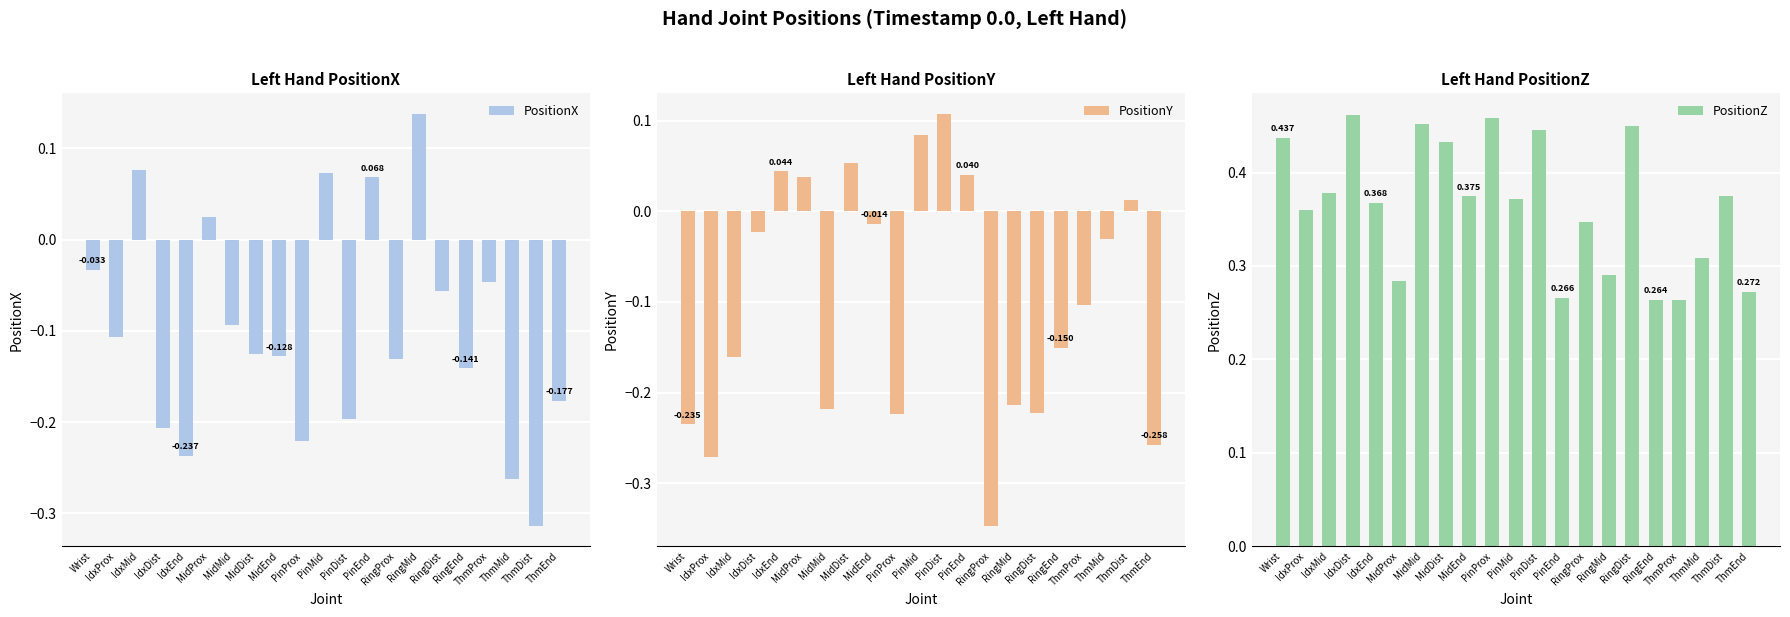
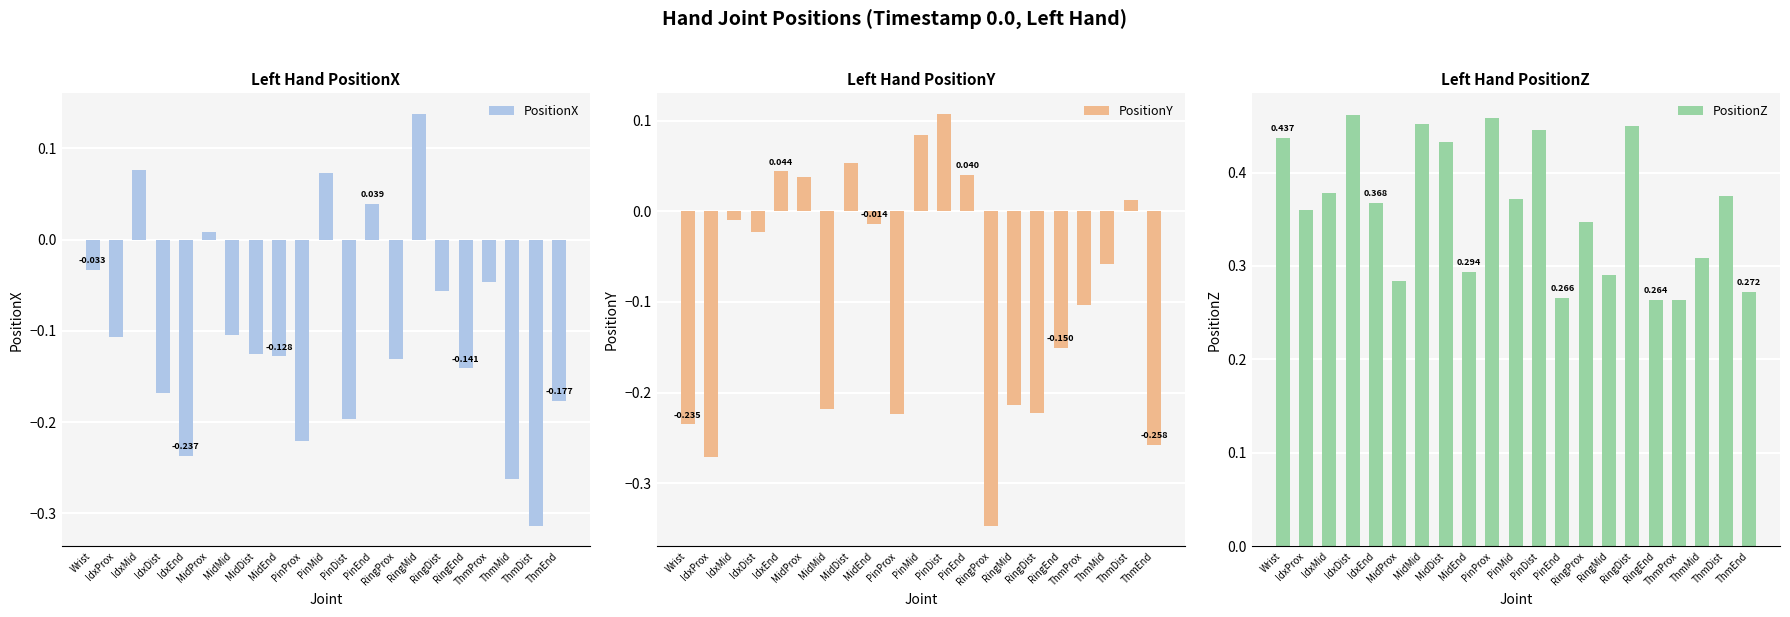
Left Hand PositionX, IdxDist: -0.21 -> -0.17
Left Hand PositionX, MidProx: 0.03 -> 0.01
Left Hand PositionX, MidMid: -0.09 -> -0.10
Left Hand PositionX, PinEnd: 0.068 -> 0.039
Left Hand PositionY, IdxMid: -0.16 -> -0.01
Left Hand PositionY, ThmMid: -0.03 -> -0.06
Left Hand PositionZ, MidEnd: 0.375 -> 0.294
